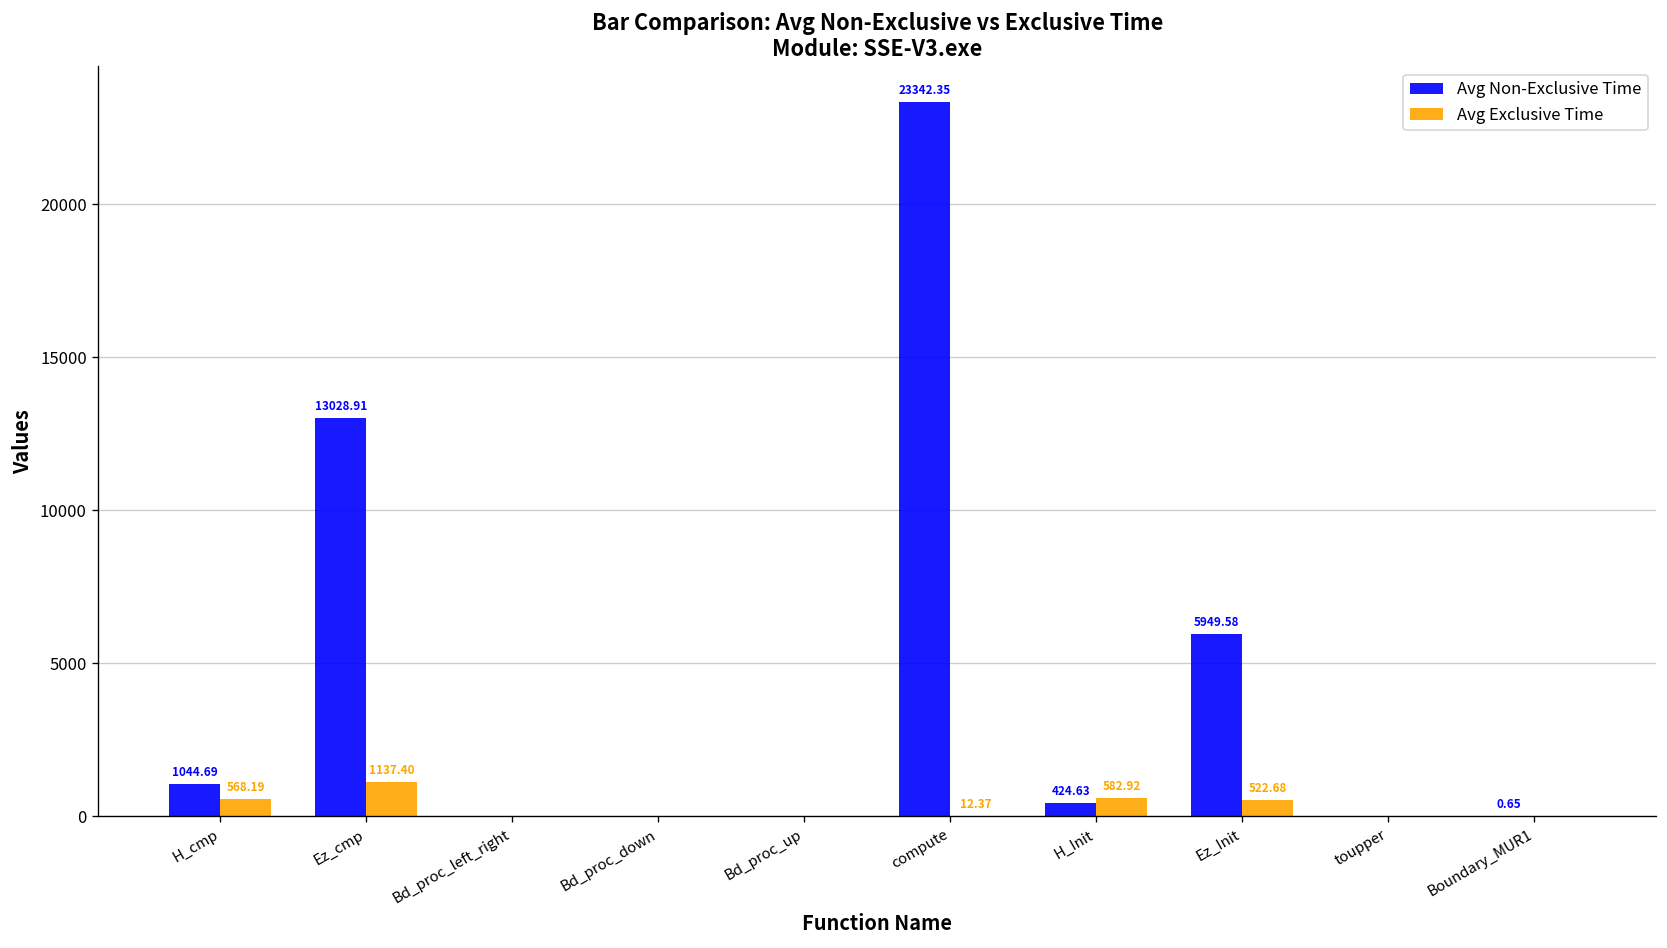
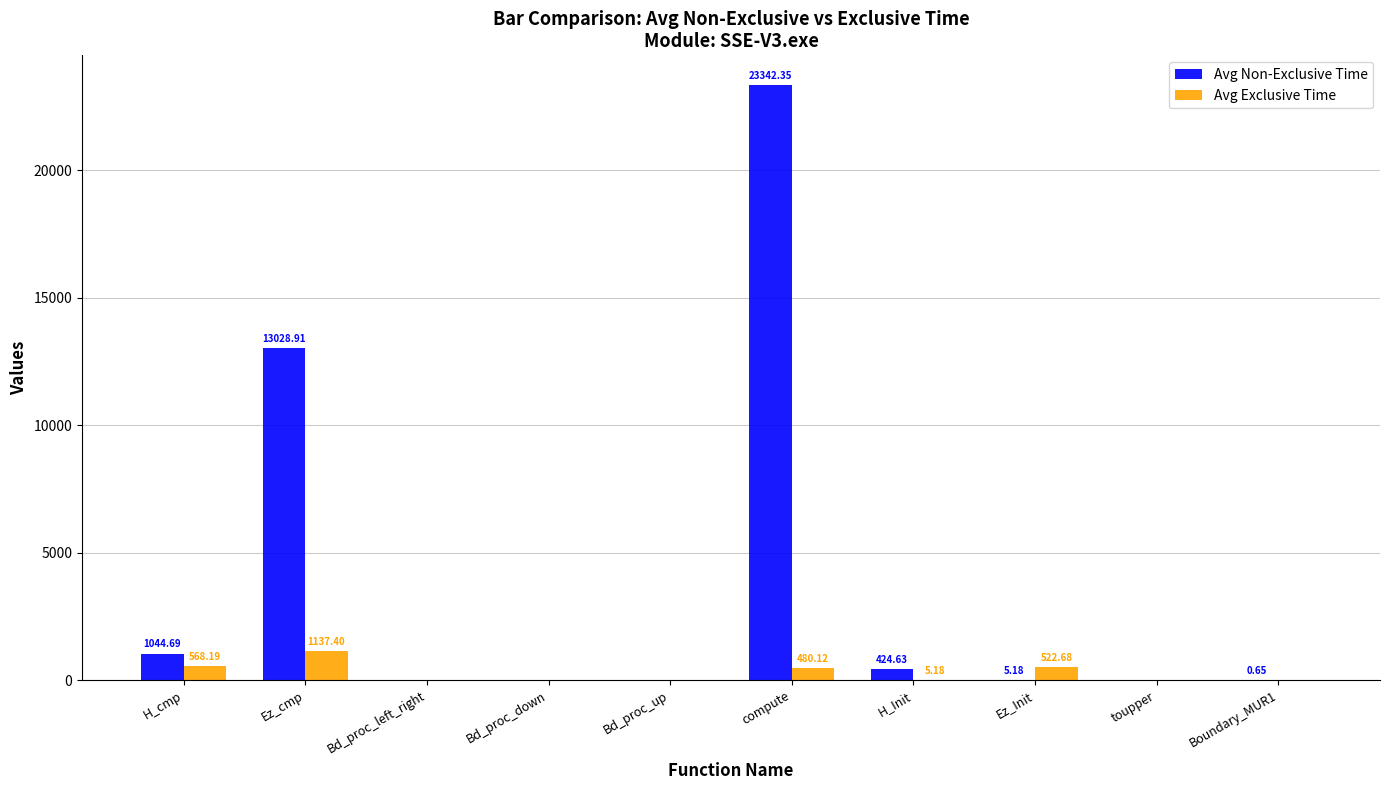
Avg Exclusive Time, compute: 12.37 -> 480.12
Avg Exclusive Time, H_Init: 582.92 -> 5.18
Avg Non-Exclusive Time, Ez_Init: 5949.58 -> 5.18
